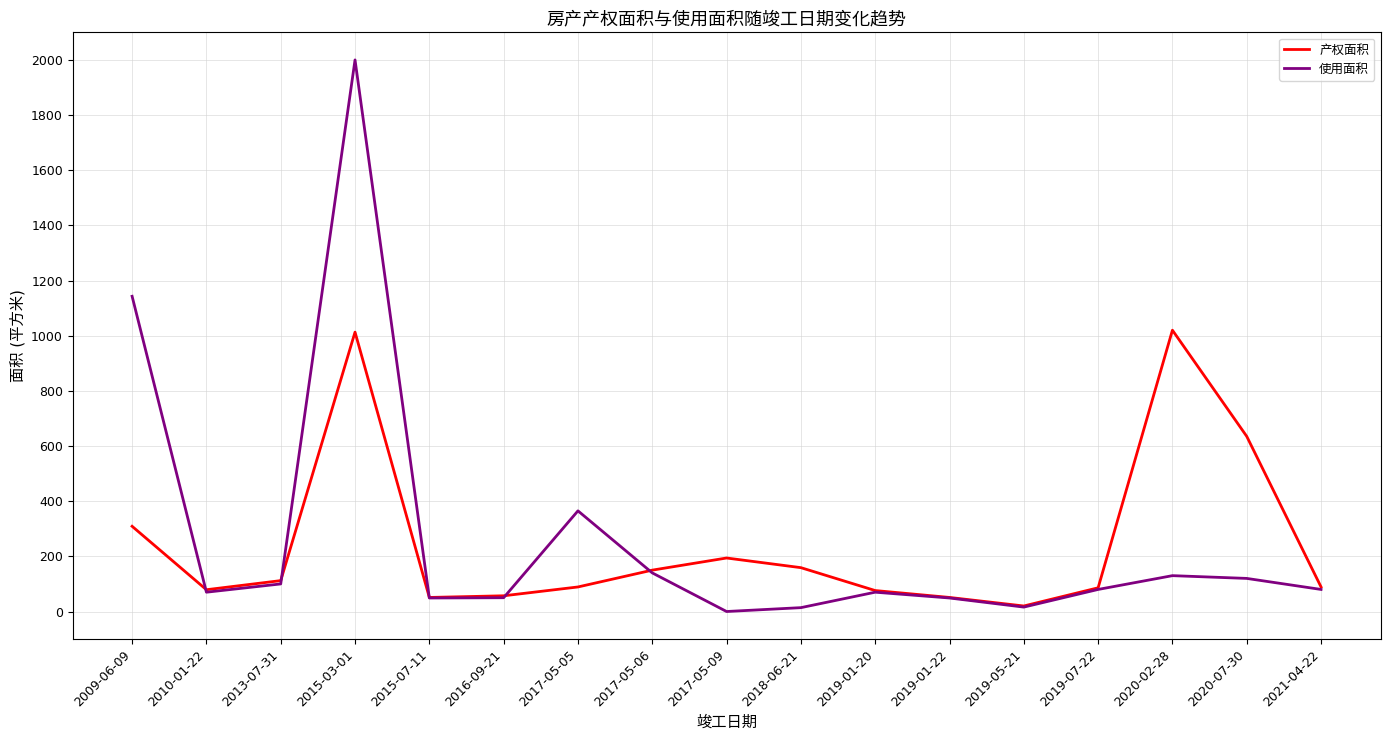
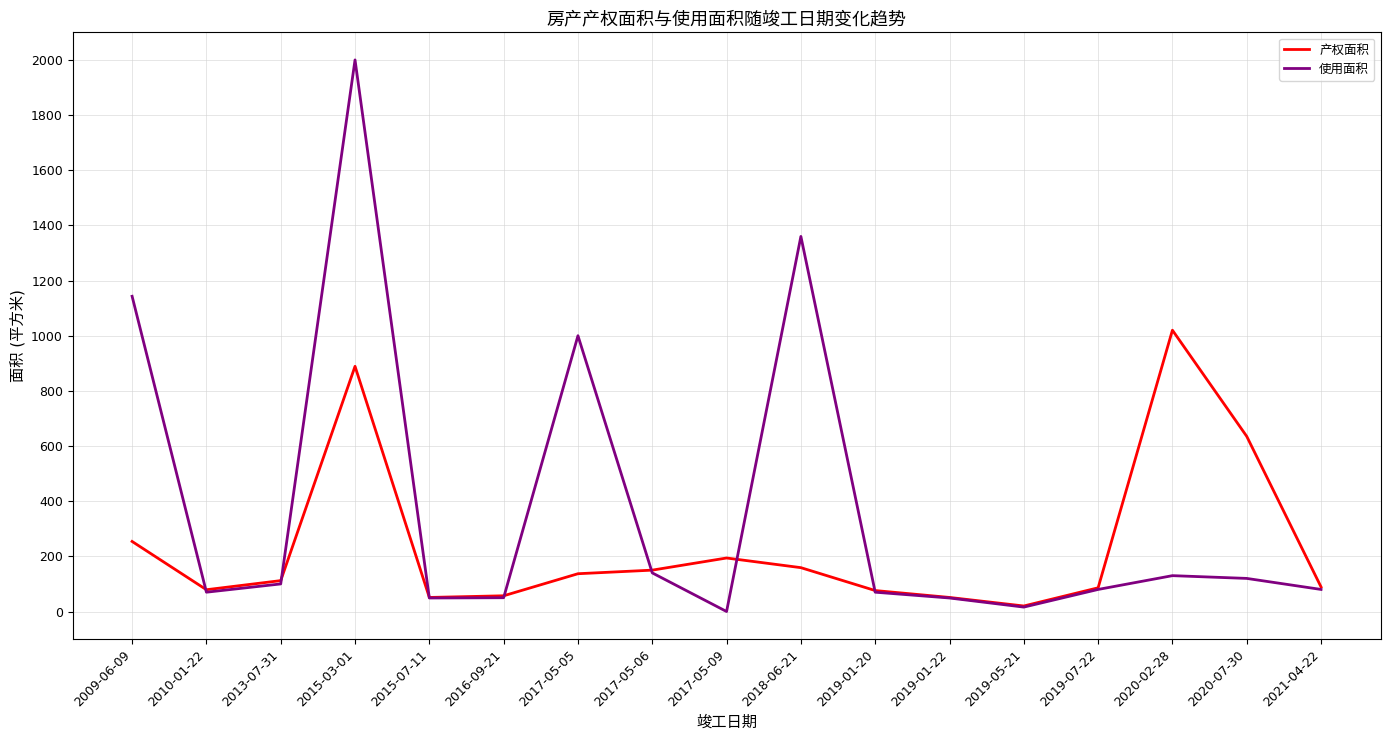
产权面积, 2009-06-09: 310 -> 250
产权面积, 2015-03-01: 1010 -> 890
产权面积, 2017-05-05: 90 -> 140
使用面积, 2017-05-05: 370 -> 1000
使用面积, 2018-06-21: 10 -> 1360
